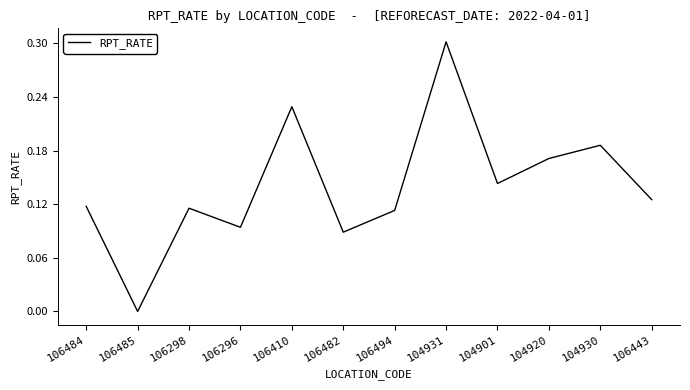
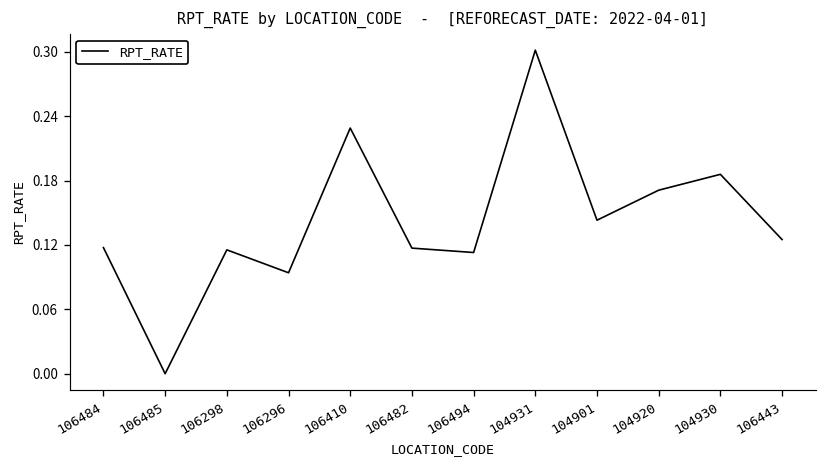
106482: 0.09 -> 0.12
